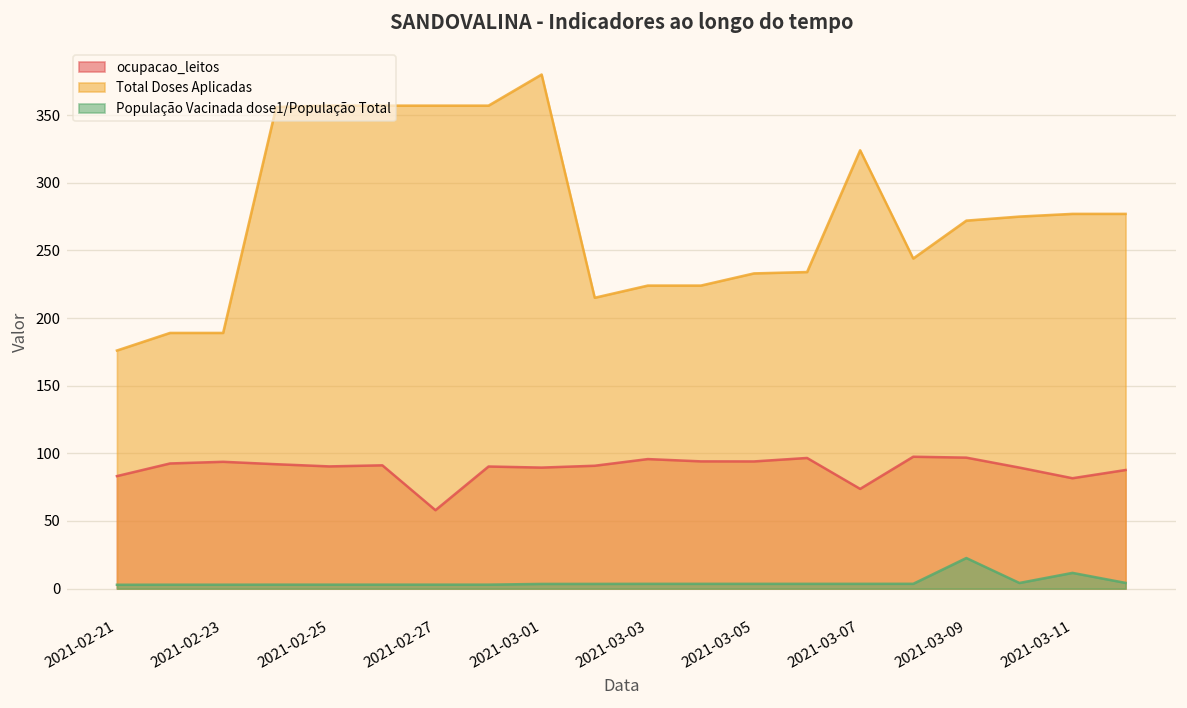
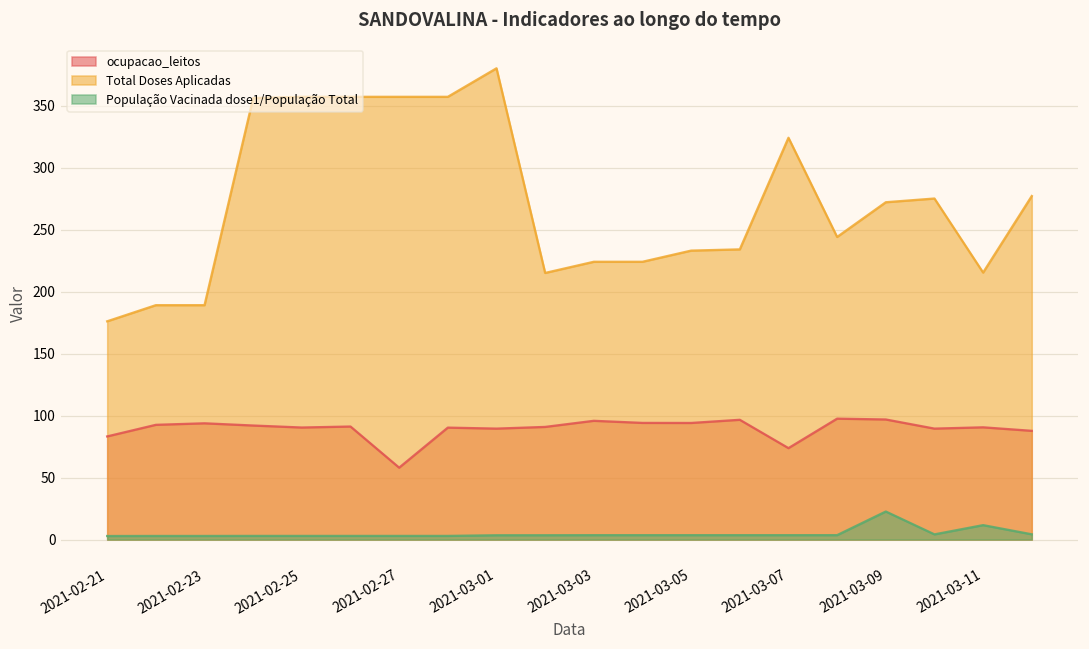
ocupacao_leitos, 2021-03-11: 82 -> 91
Total Doses Aplicadas, 2021-03-11: 277 -> 215
